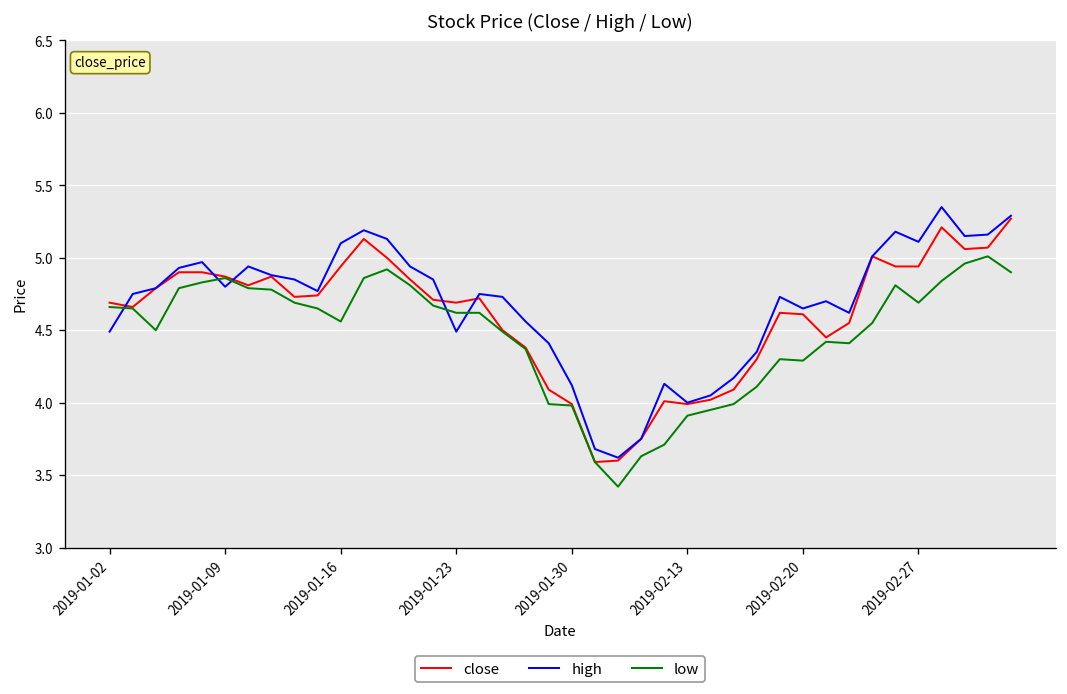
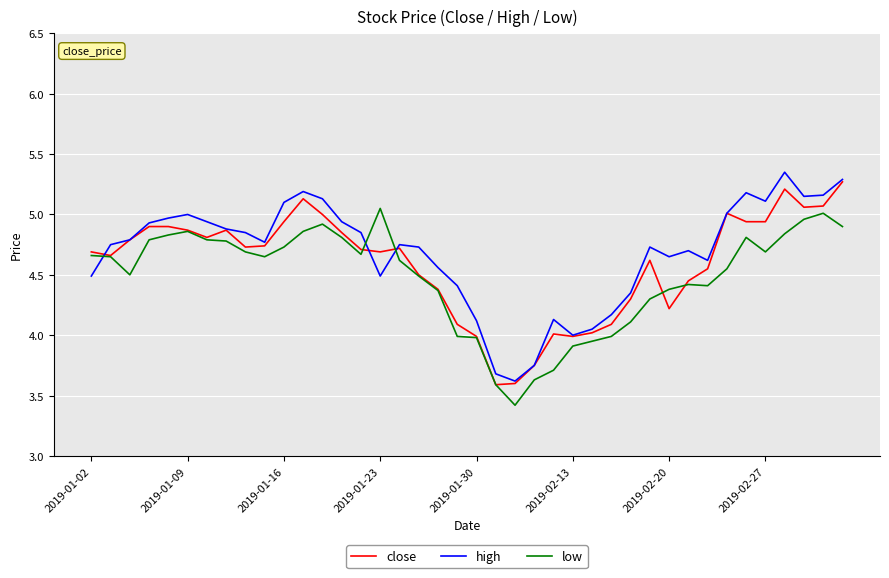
high, 2019-01-09: 4.8 -> 5.0
low, 2019-01-16: 4.56 -> 4.73
low, 2019-01-23: 4.62 -> 5.05
close, 2019-02-20: 4.61 -> 4.22
low, 2019-02-20: 4.29 -> 4.38
